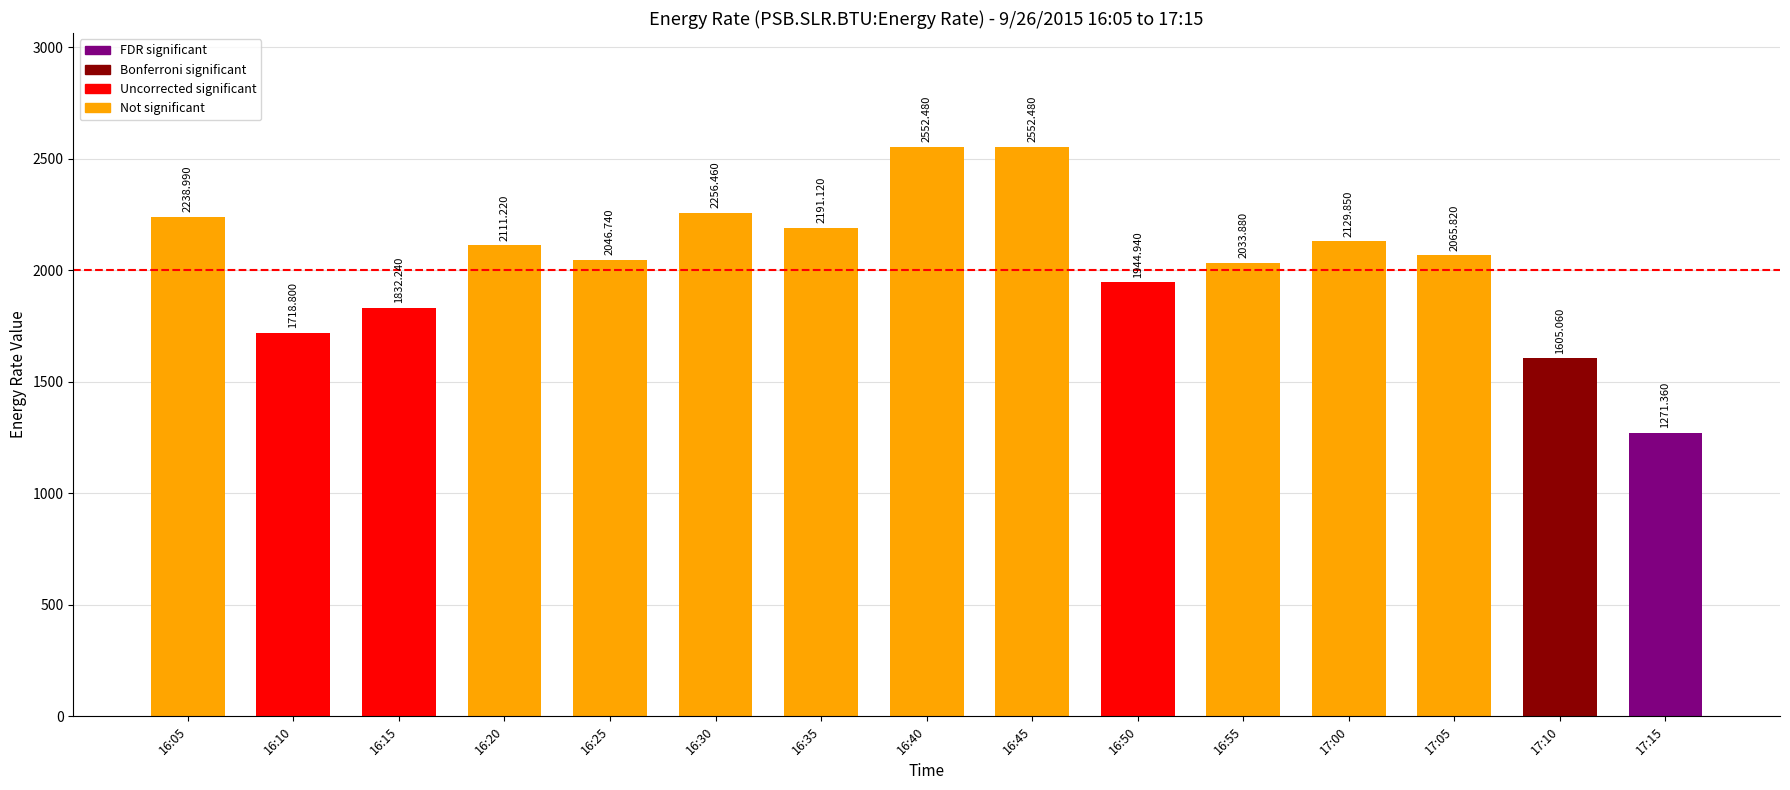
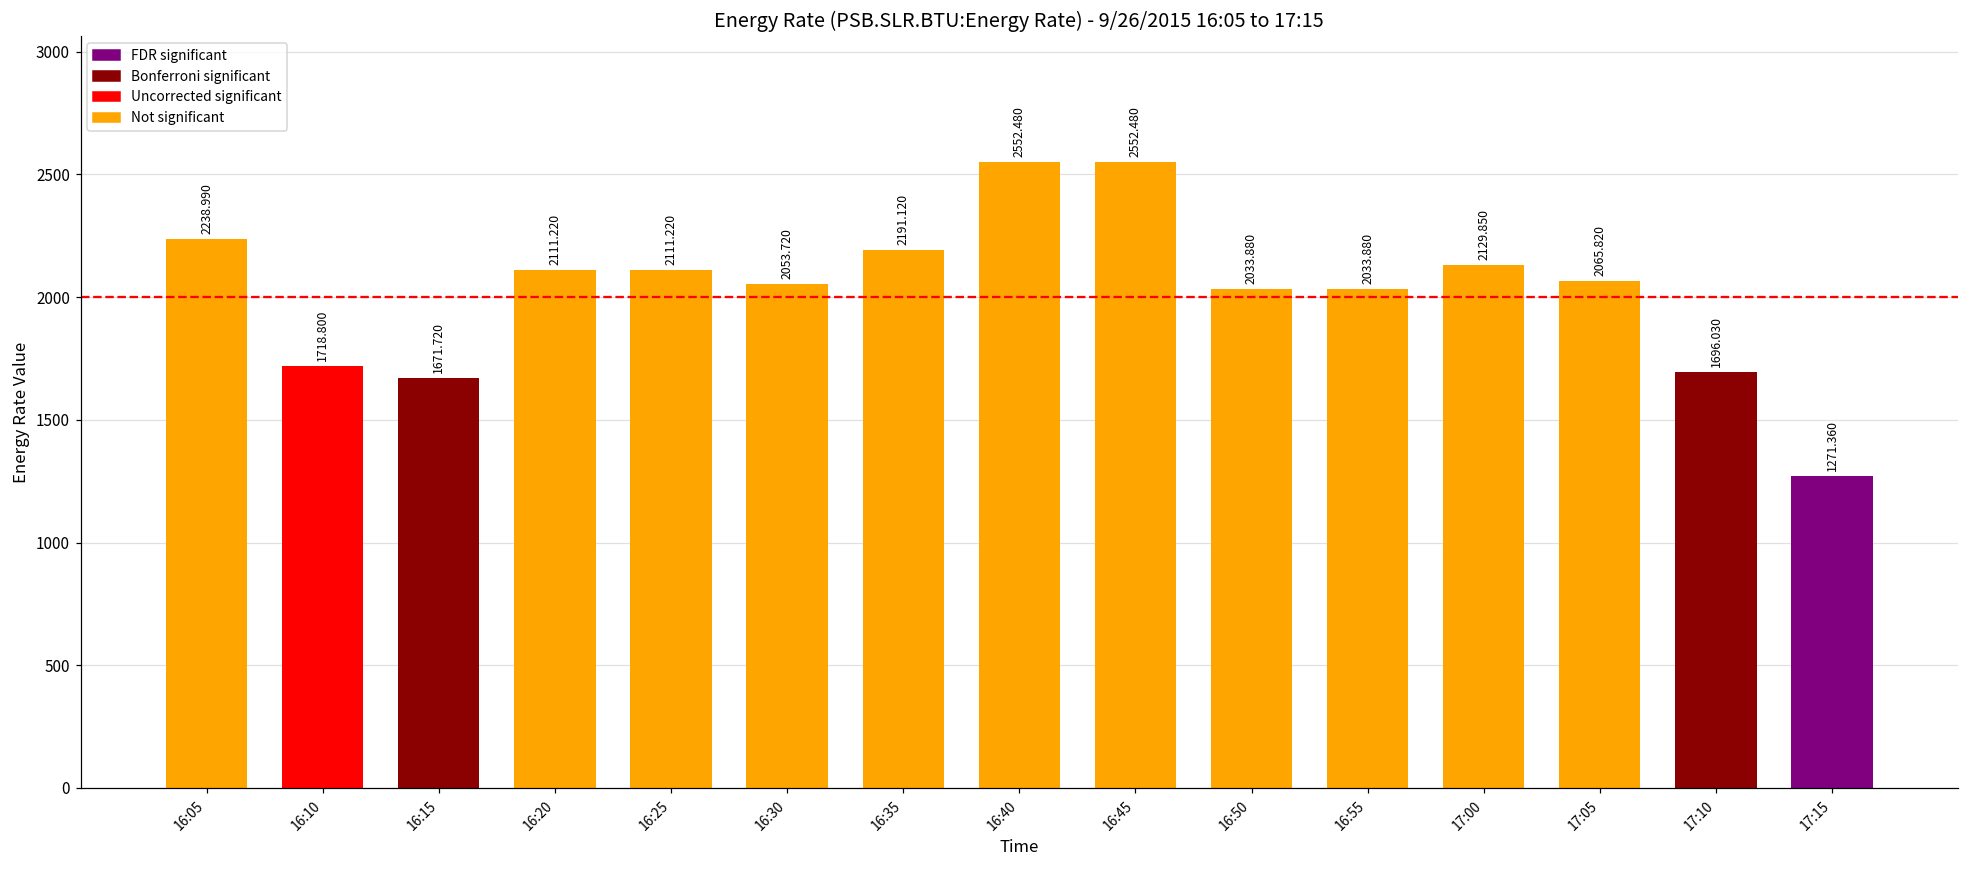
16:15: 1832.240 -> 1671.720
16:25: 2046.740 -> 2111.220
16:30: 2256.460 -> 2053.720
16:50: 1944.940 -> 2033.880
17:10: 1605.060 -> 1696.030
